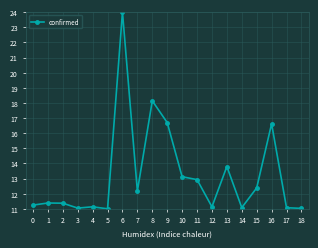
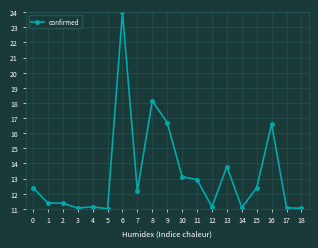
0: 11.2 -> 12.4
